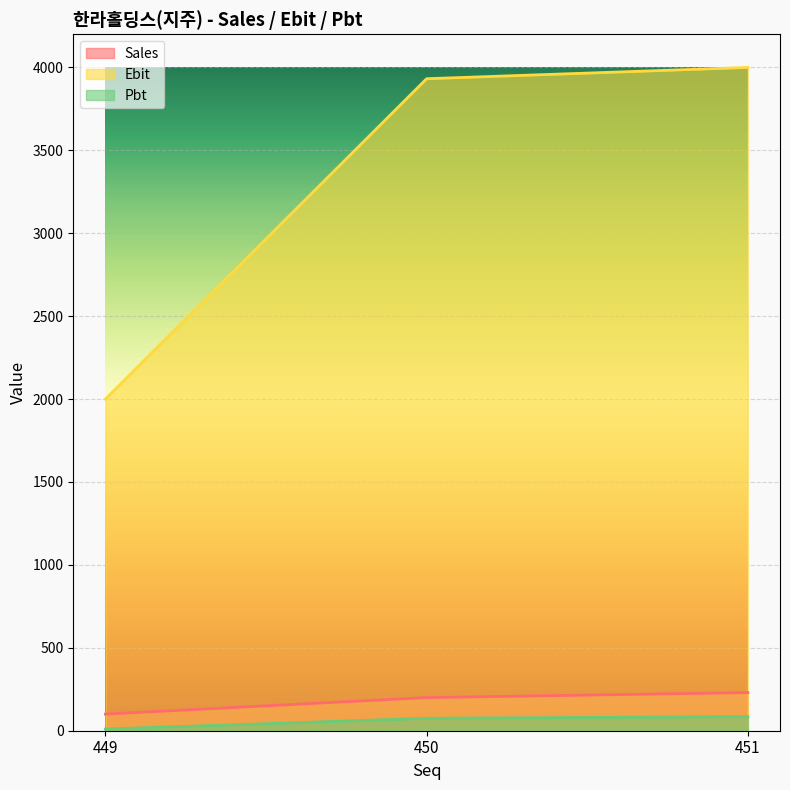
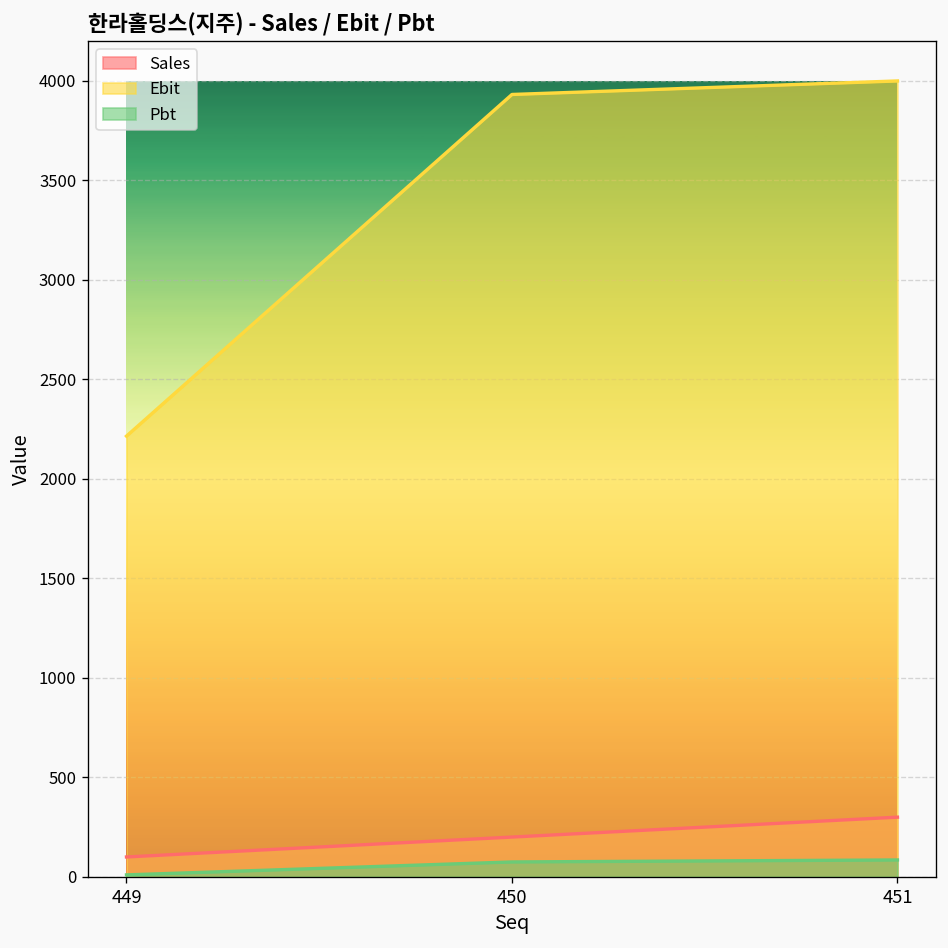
Ebit, 449: 2000 -> 2220
Sales, 451: 230 -> 300
